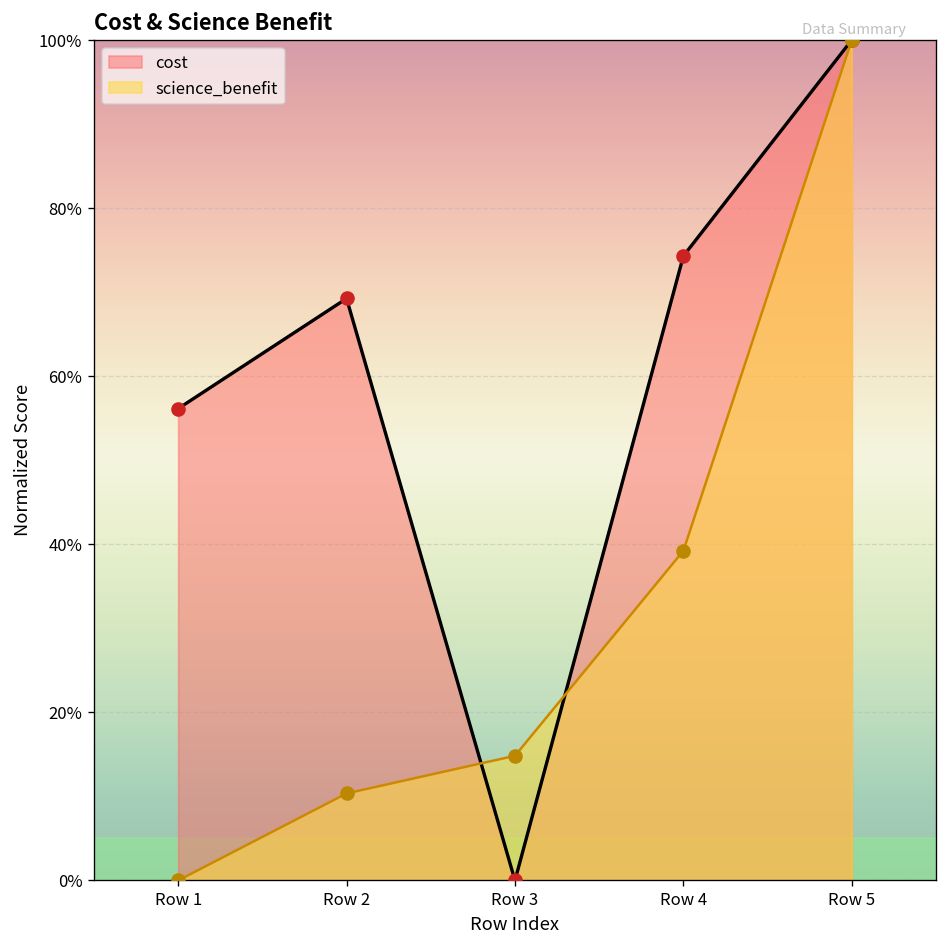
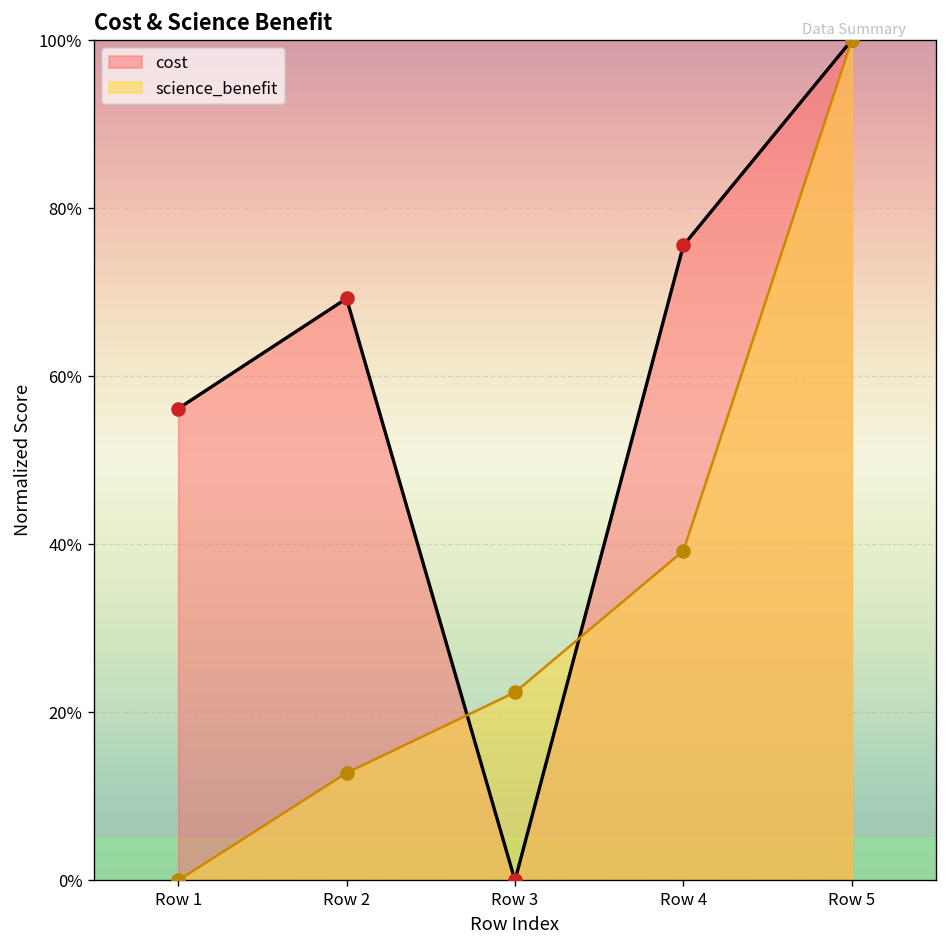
science_benefit, Row 2: 10% -> 13%
science_benefit, Row 3: 15% -> 22%
cost, Row 4: 74% -> 76%
